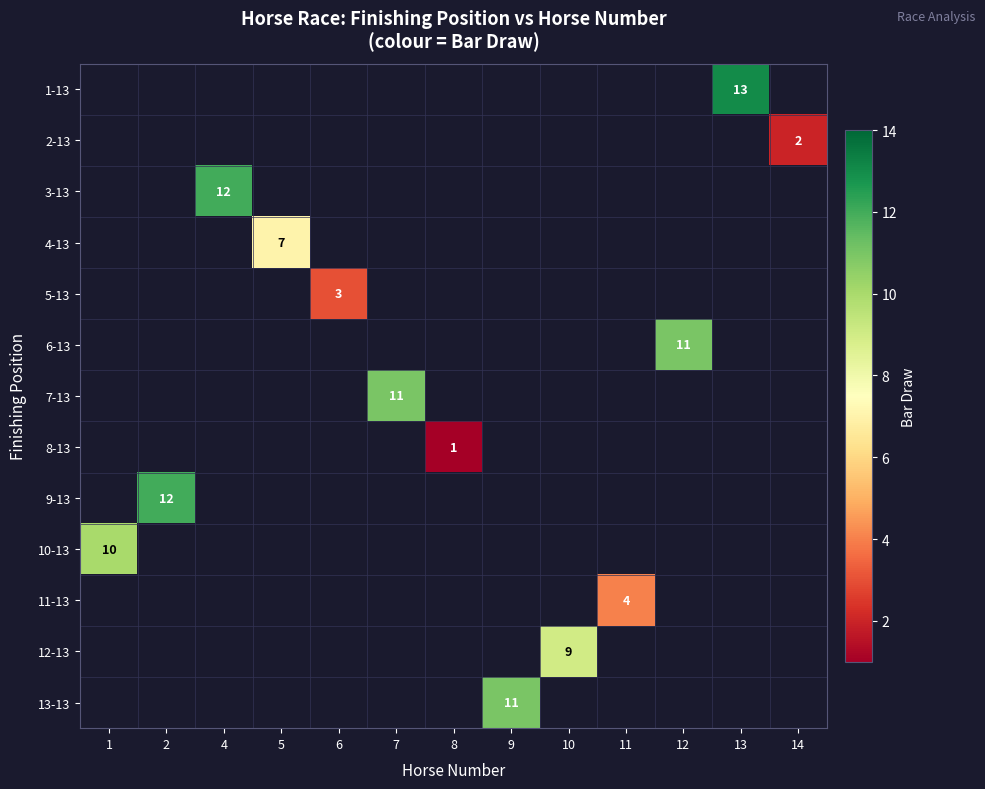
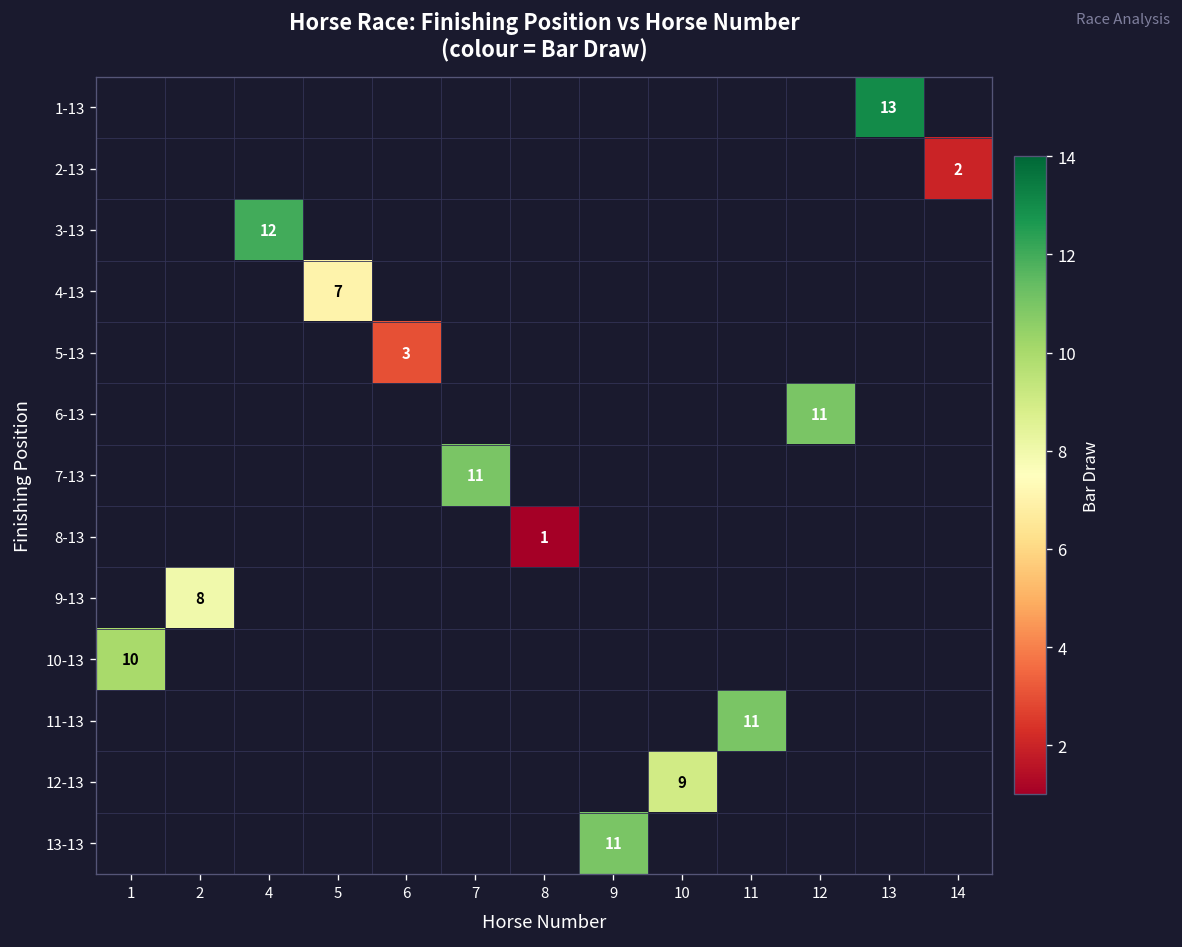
9-13, 2: 12 -> 8
11-13, 11: 4 -> 11
